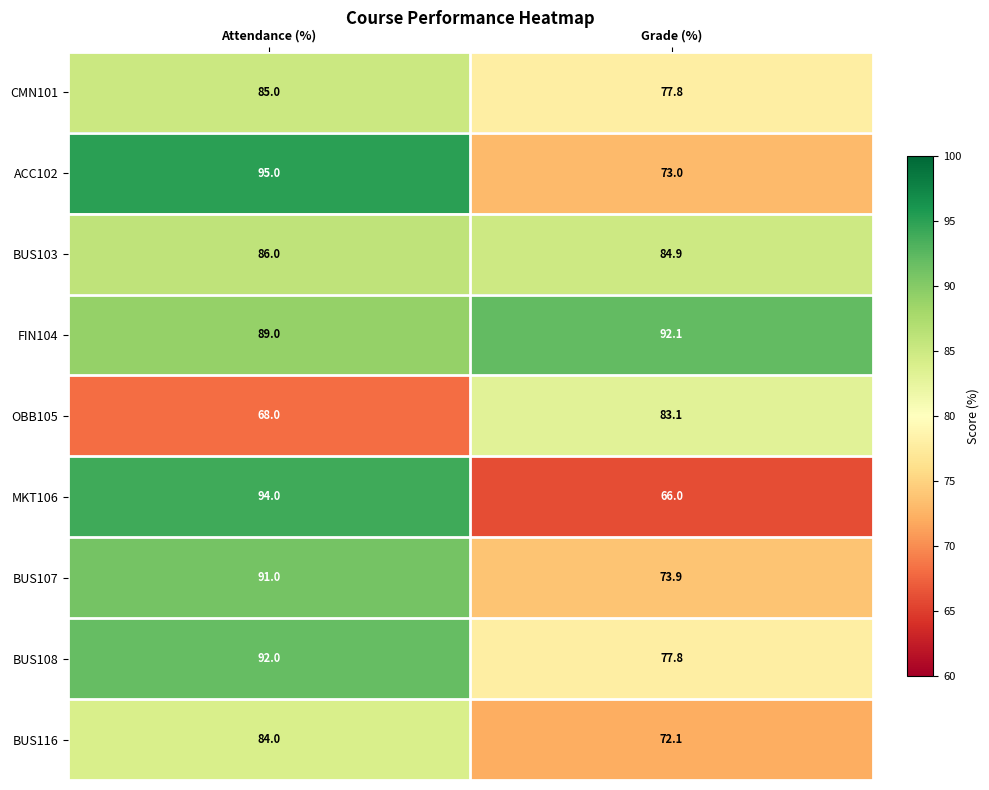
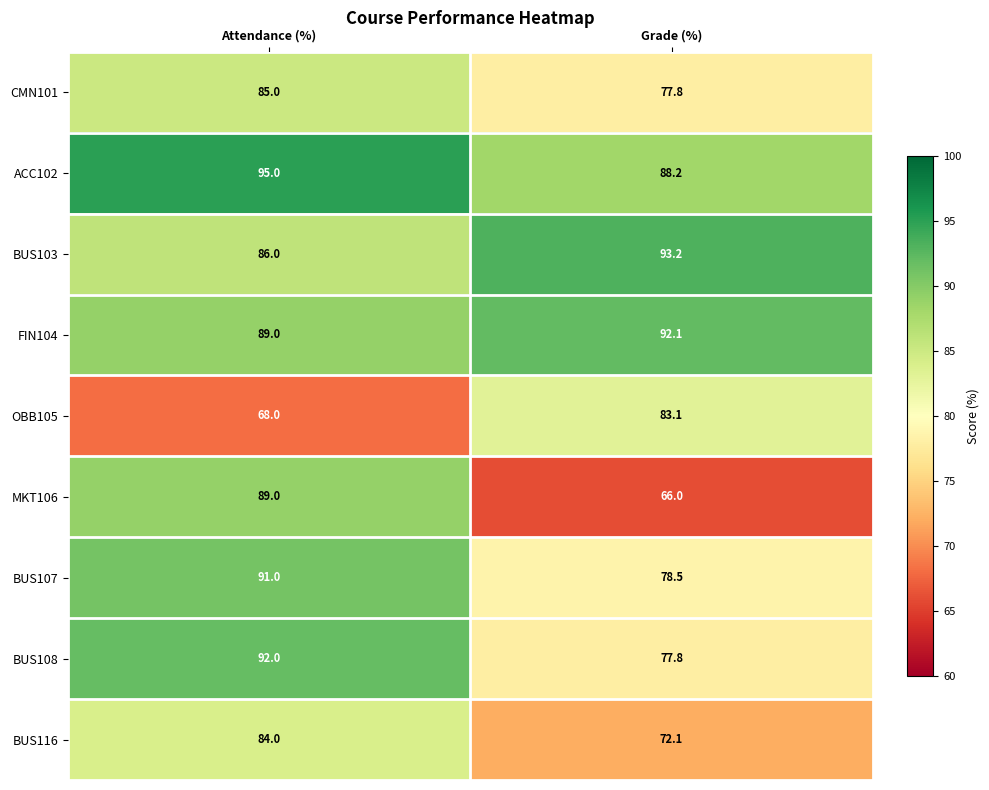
ACC102, Grade (%): 73.0 -> 88.2
BUS103, Grade (%): 84.9 -> 93.2
MKT106, Attendance (%): 94.0 -> 89.0
BUS107, Grade (%): 73.9 -> 78.5
